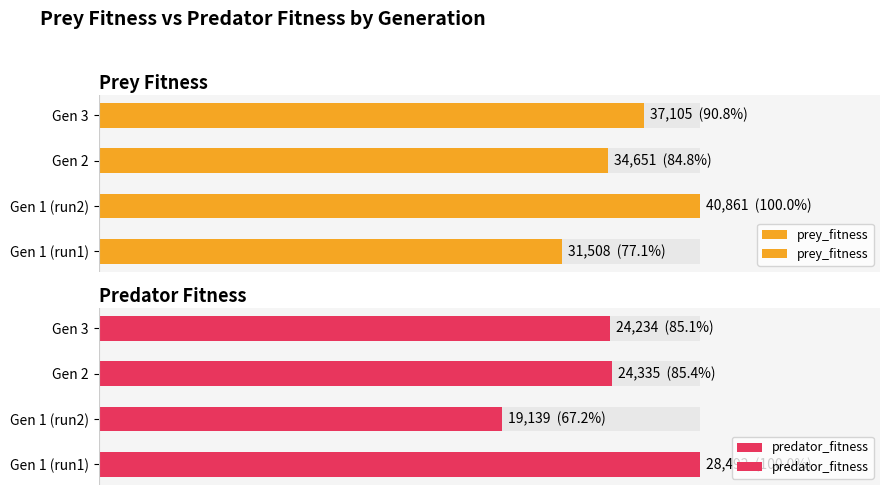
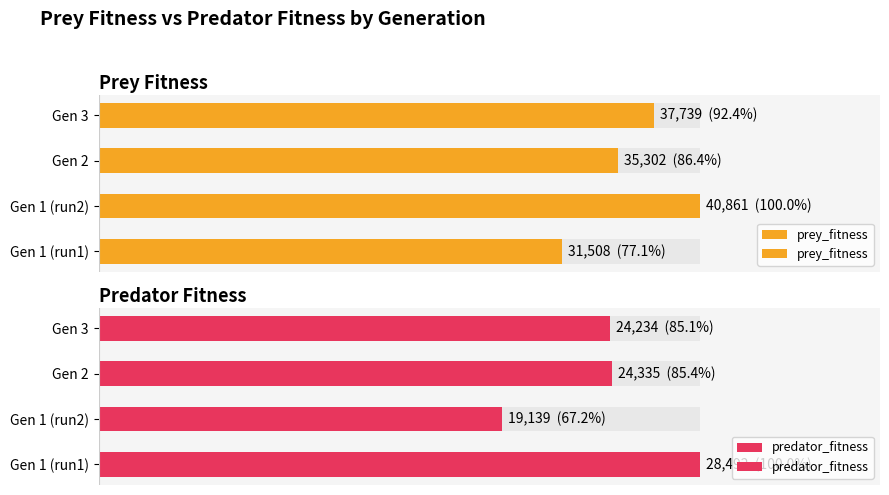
Prey Fitness, prey_fitness, Gen 3: 37,105 (90.8%) -> 37,739 (92.4%)
Prey Fitness, prey_fitness, Gen 2: 34,651 (84.8%) -> 35,302 (86.4%)
